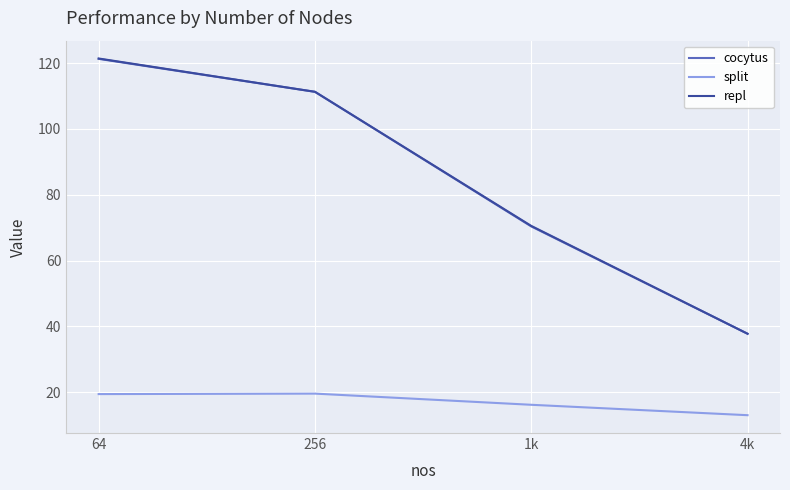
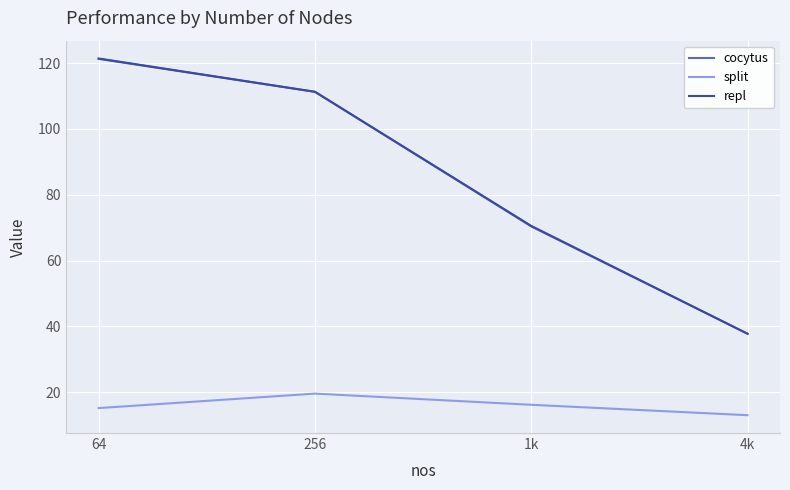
split, 64: 19 -> 15
